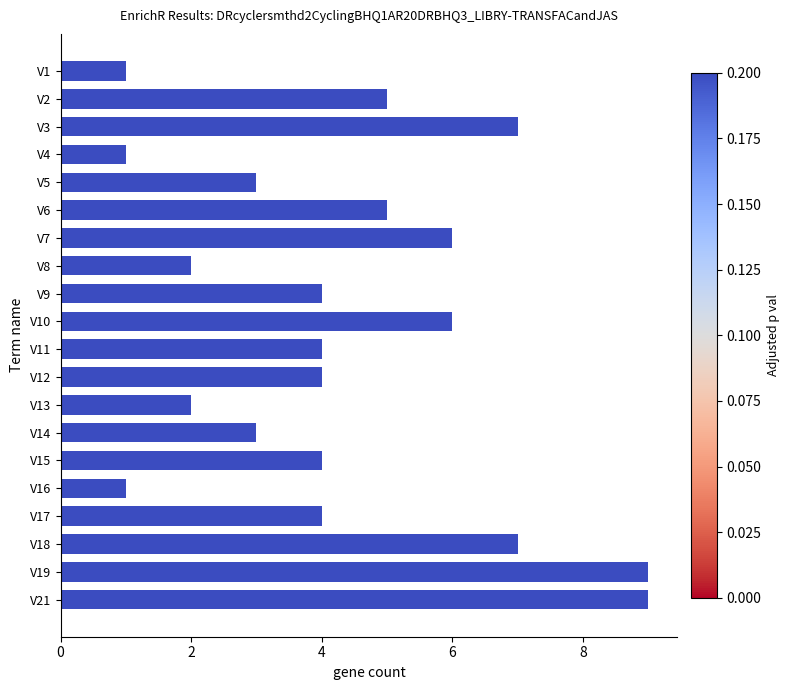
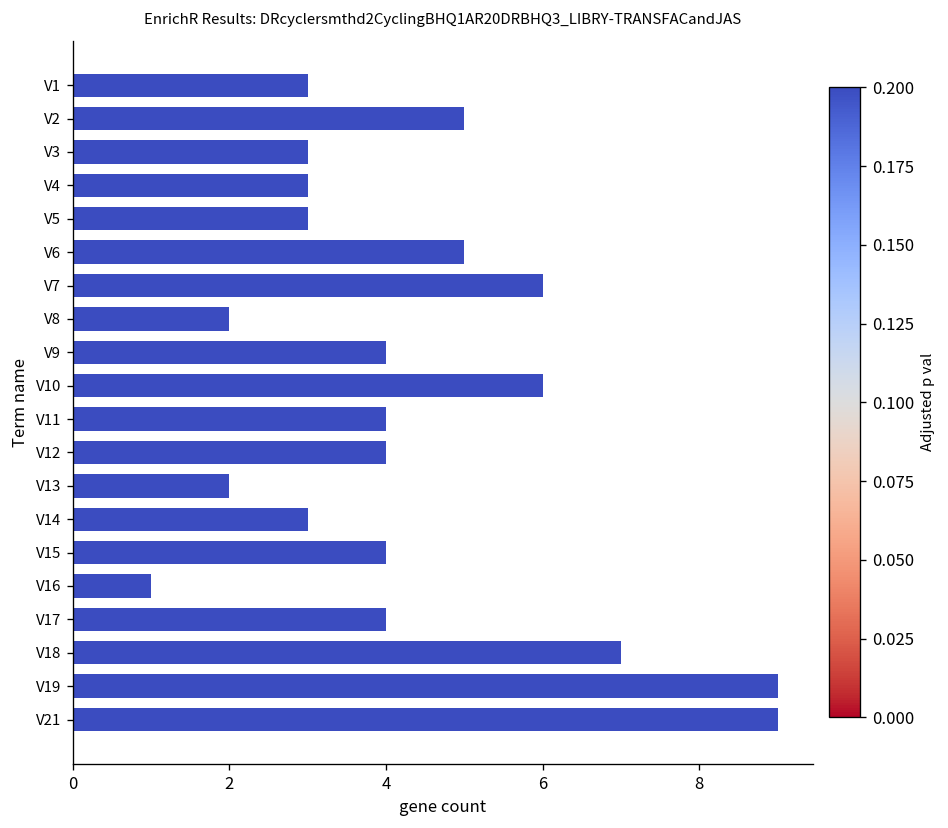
V1: 1 -> 3
V3: 7 -> 3
V4: 1 -> 3
